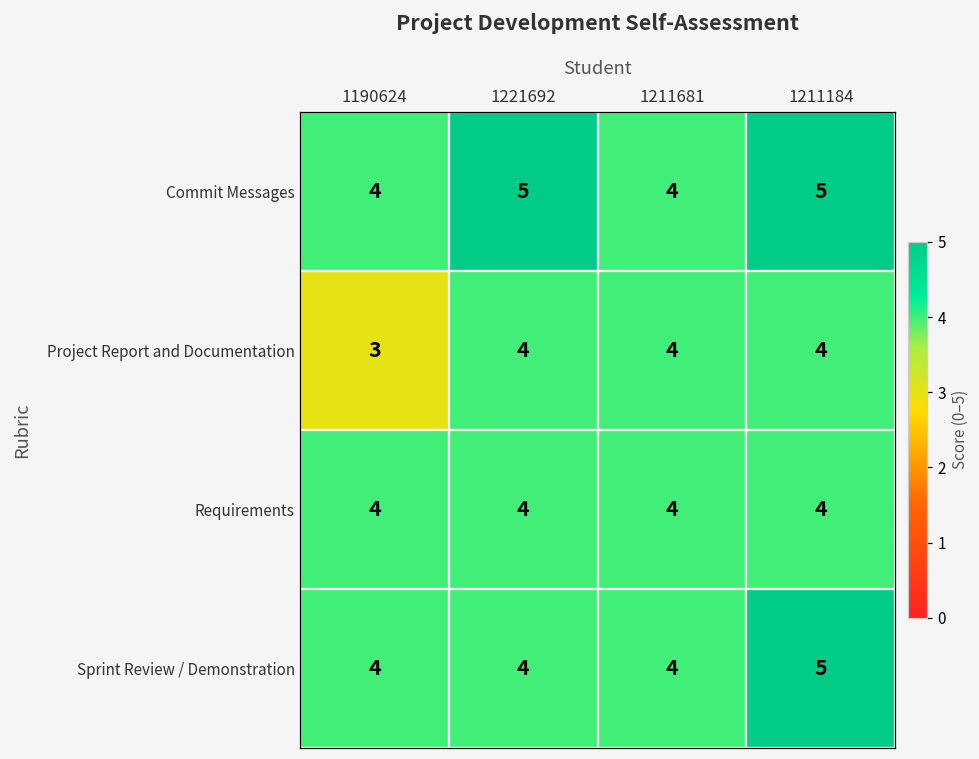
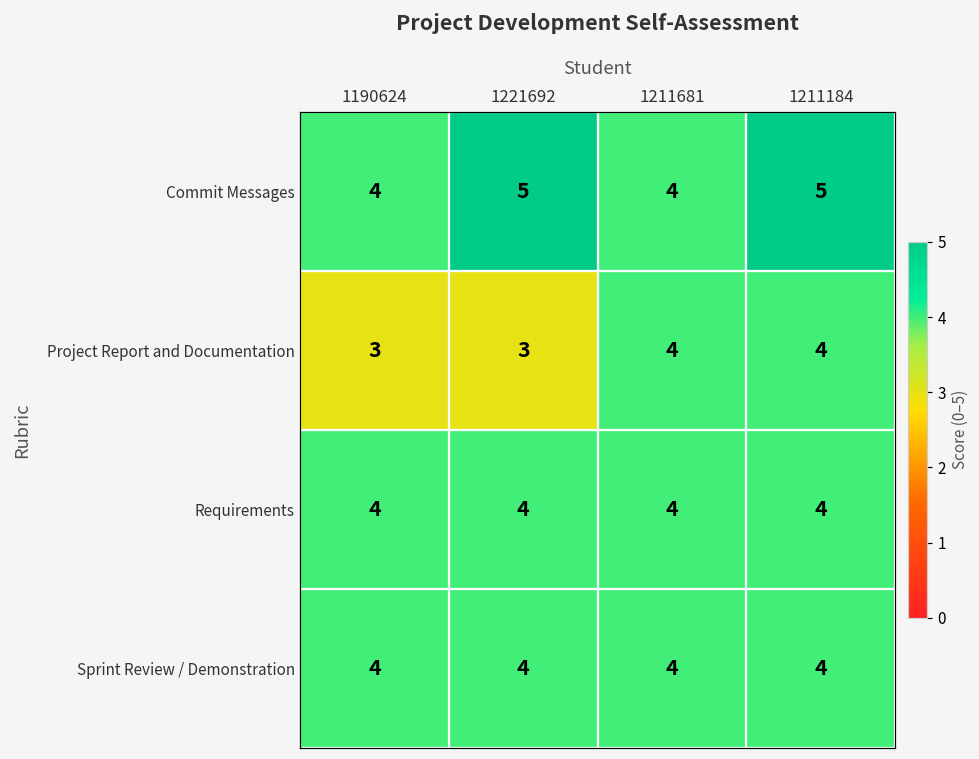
Project Report and Documentation, 1221692: 4 -> 3
Sprint Review / Demonstration, 1211184: 5 -> 4
